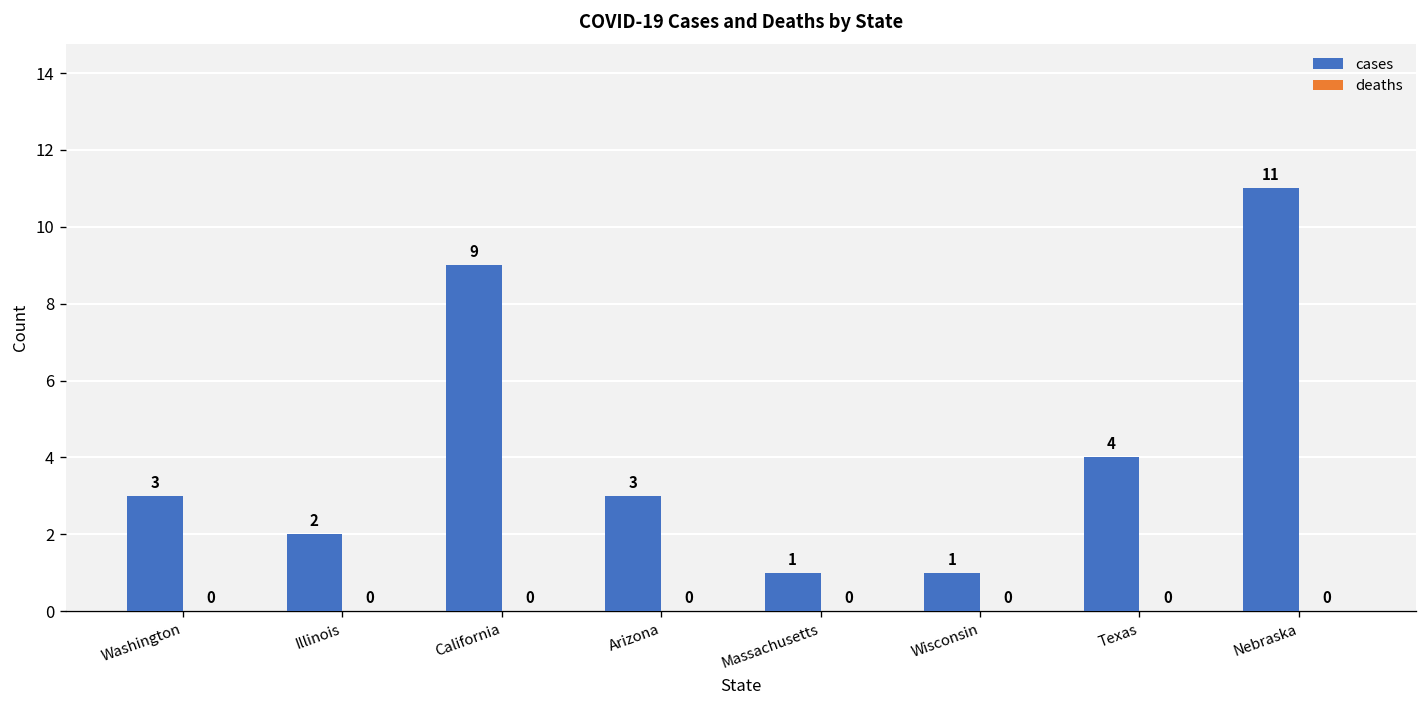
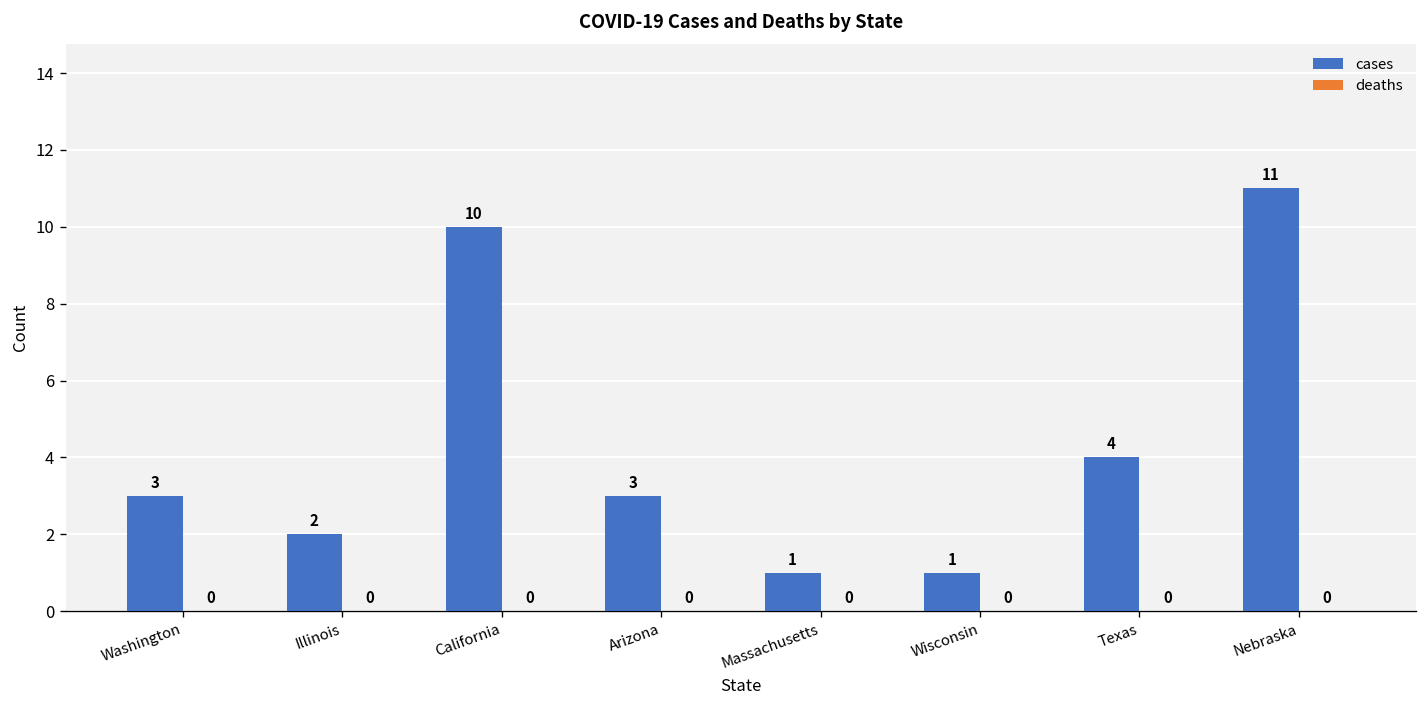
cases, California: 9 -> 10
